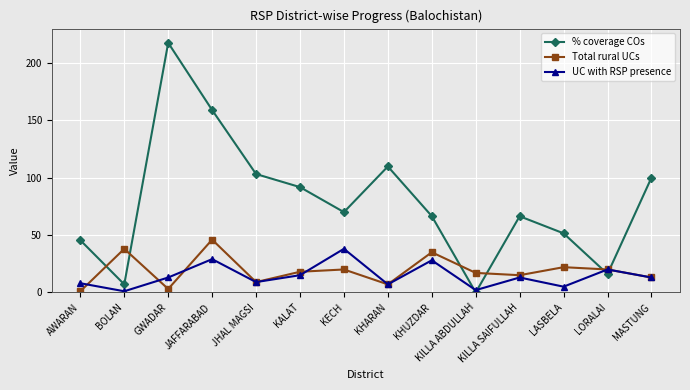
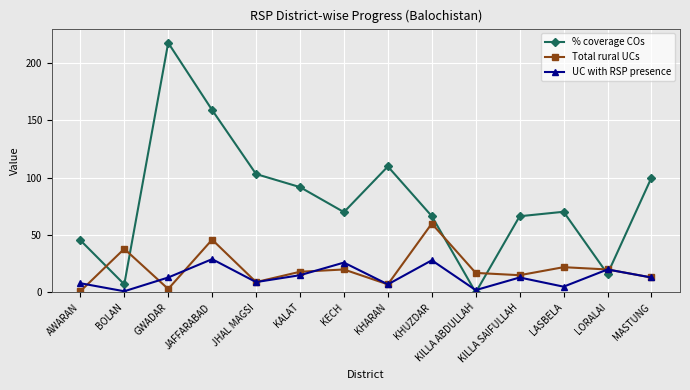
UC with RSP presence, KECH: 38 -> 26
Total rural UCs, KHUZDAR: 35 -> 60
% coverage COs, LASBELA: 52 -> 70
